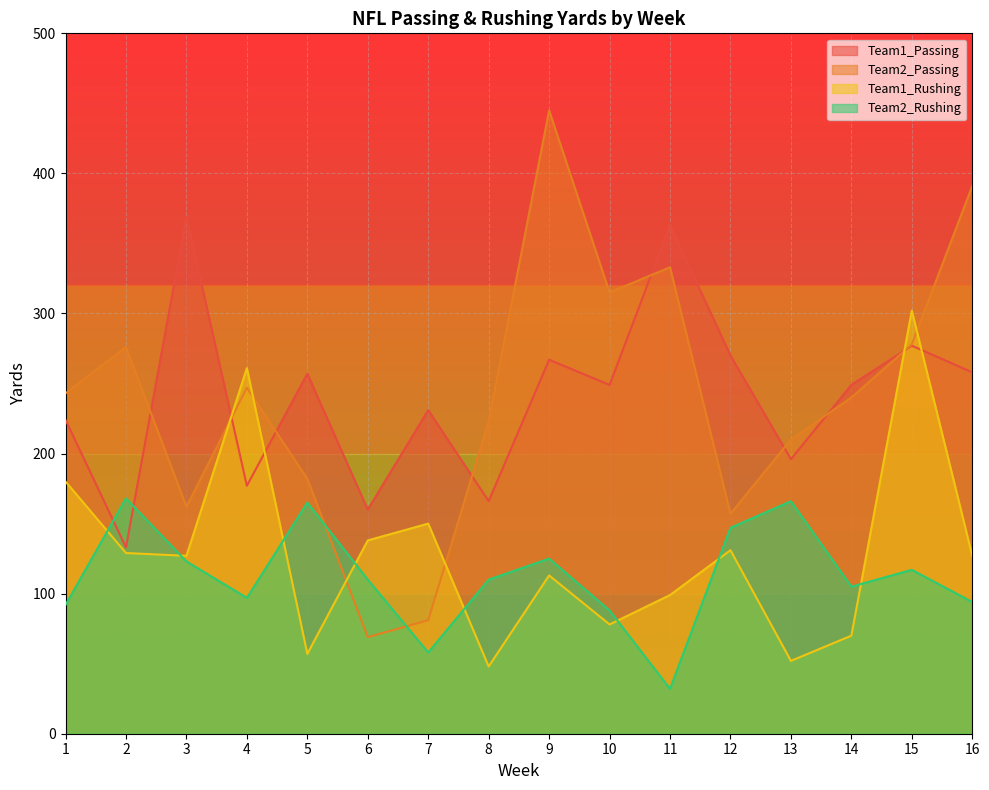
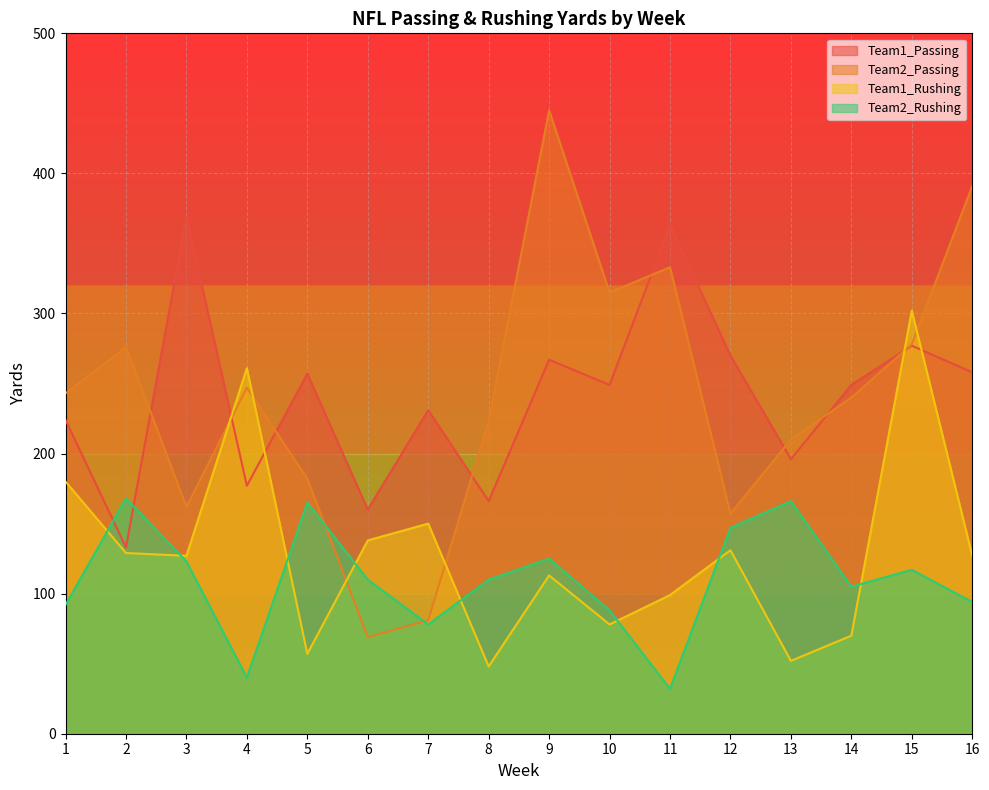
Team2_Rushing, 4: 97 -> 40
Team2_Rushing, 7: 58 -> 78
